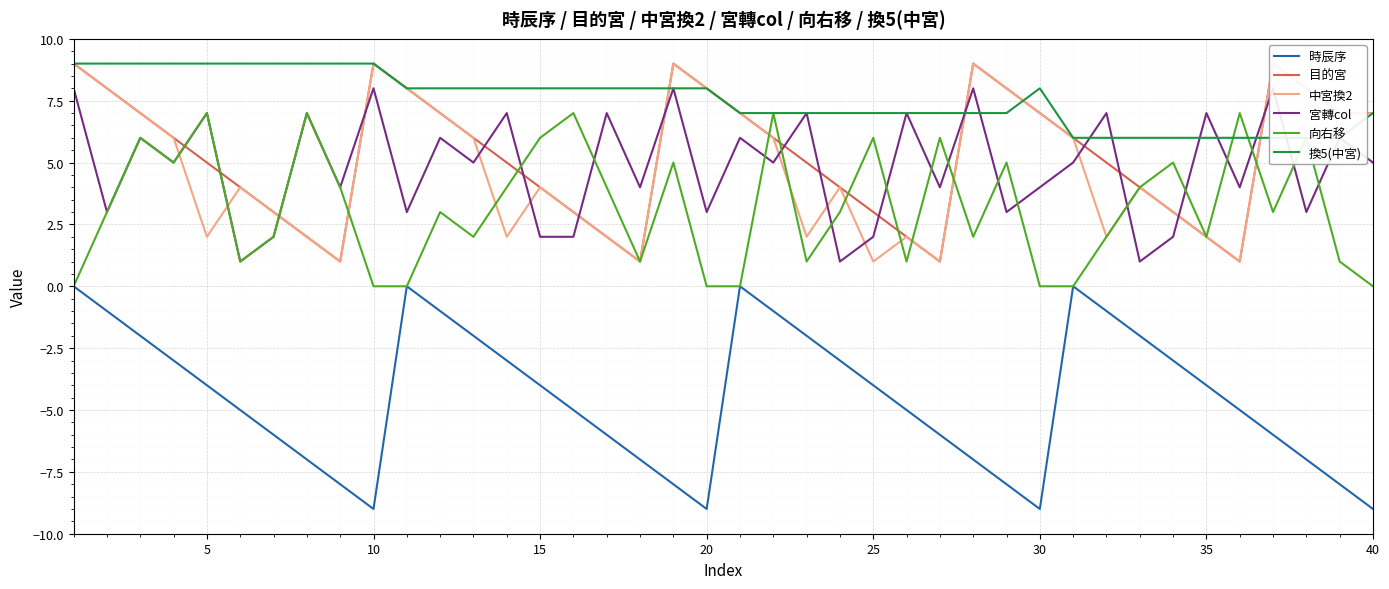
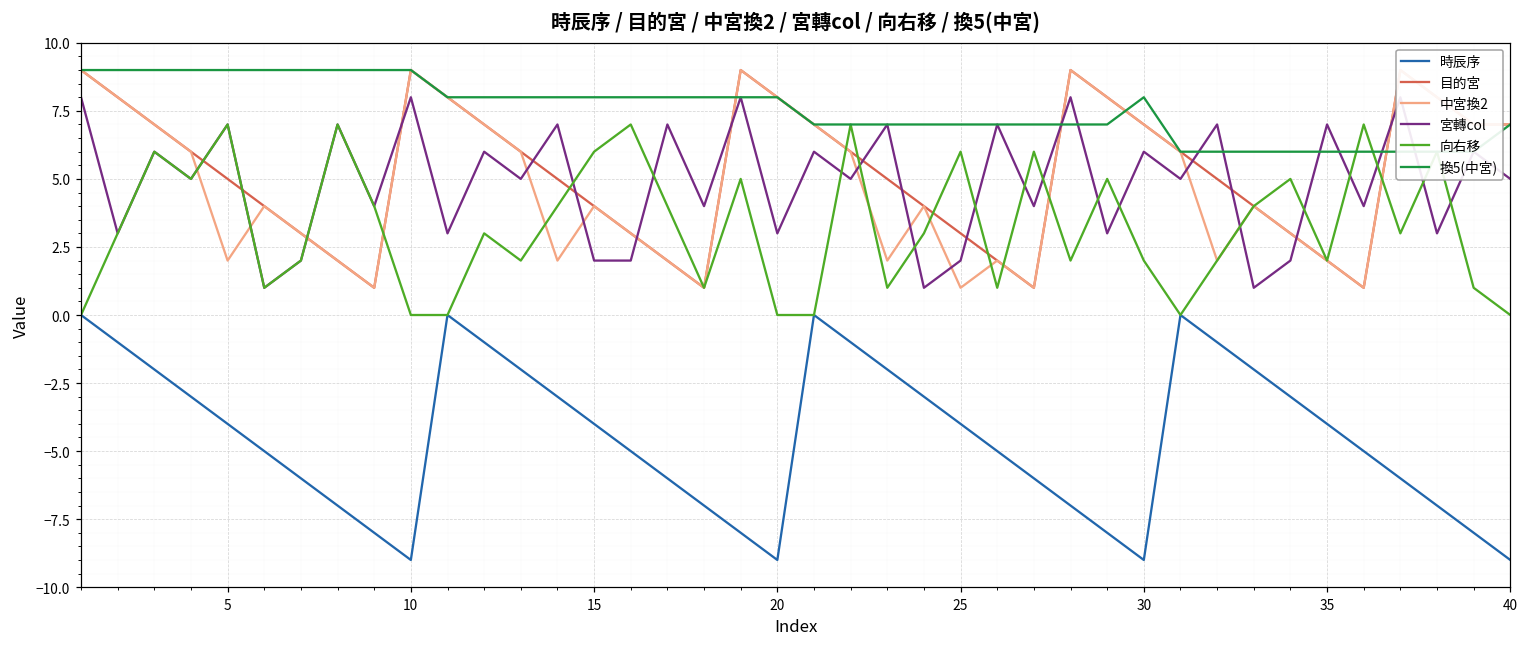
宮轉col, 30: 4 -> 6
向右移, 30: 0 -> 2
